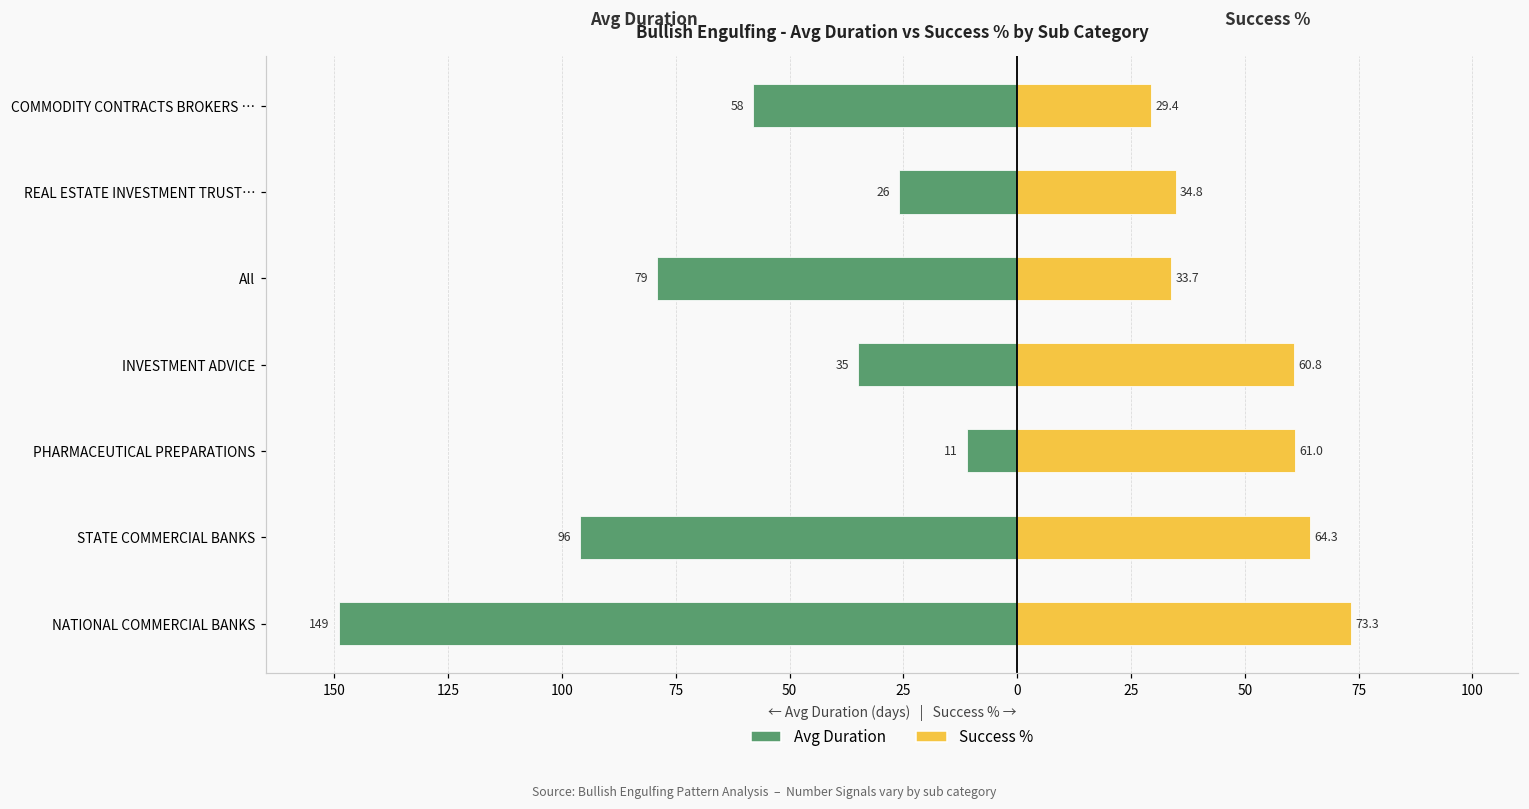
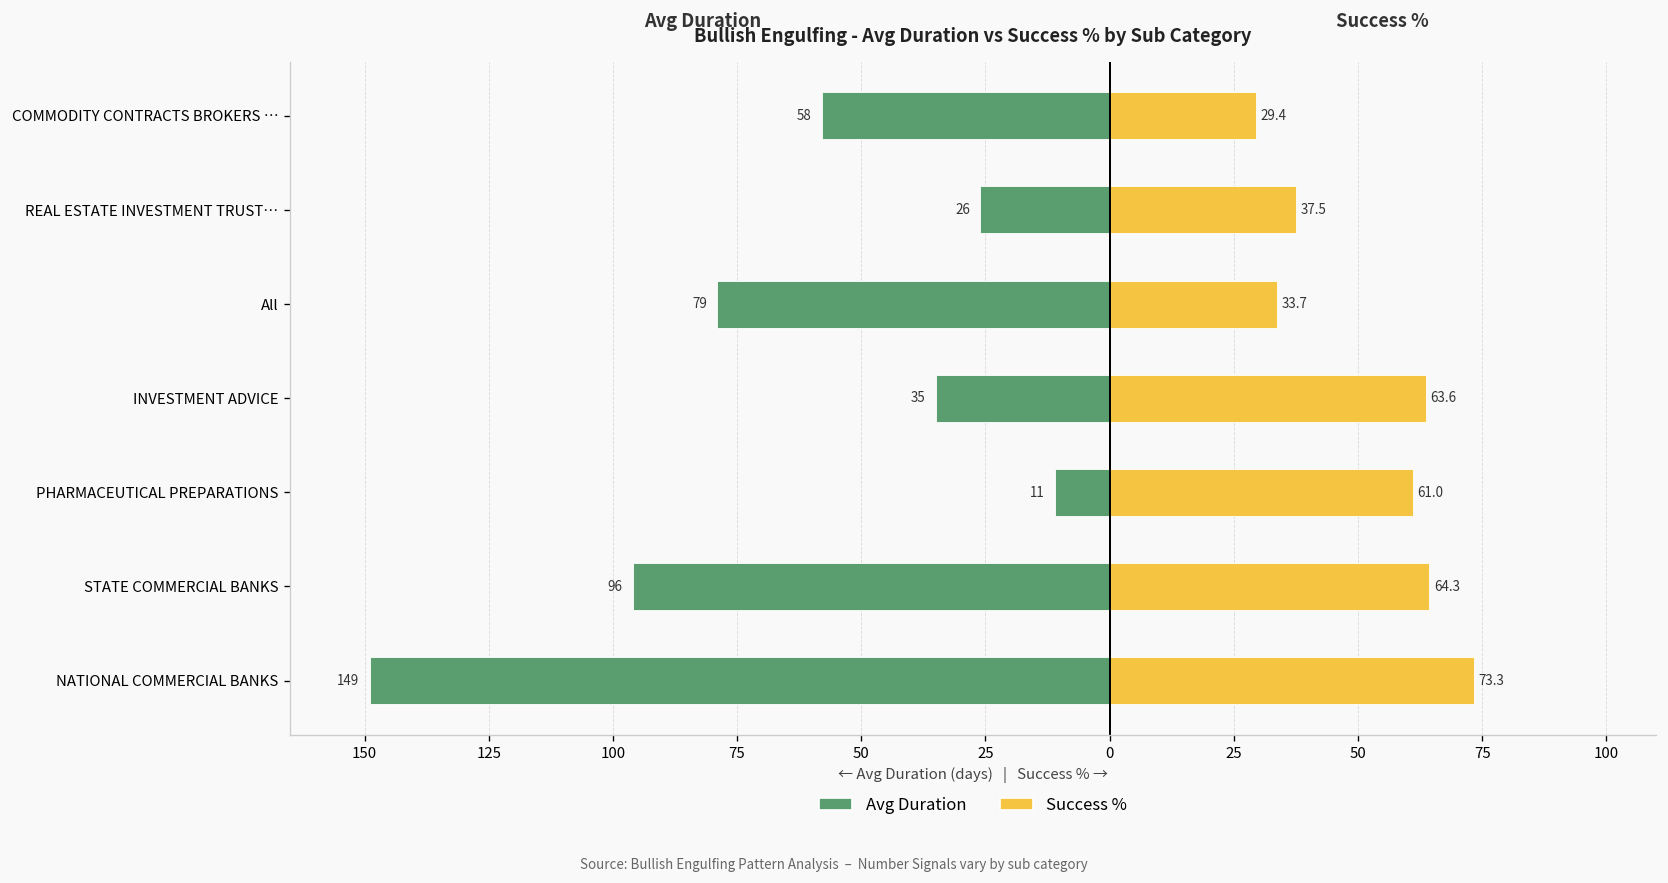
Success %, REAL ESTATE INVESTMENT TRUST…: 34.8 -> 37.5
Success %, INVESTMENT ADVICE: 60.8 -> 63.6
